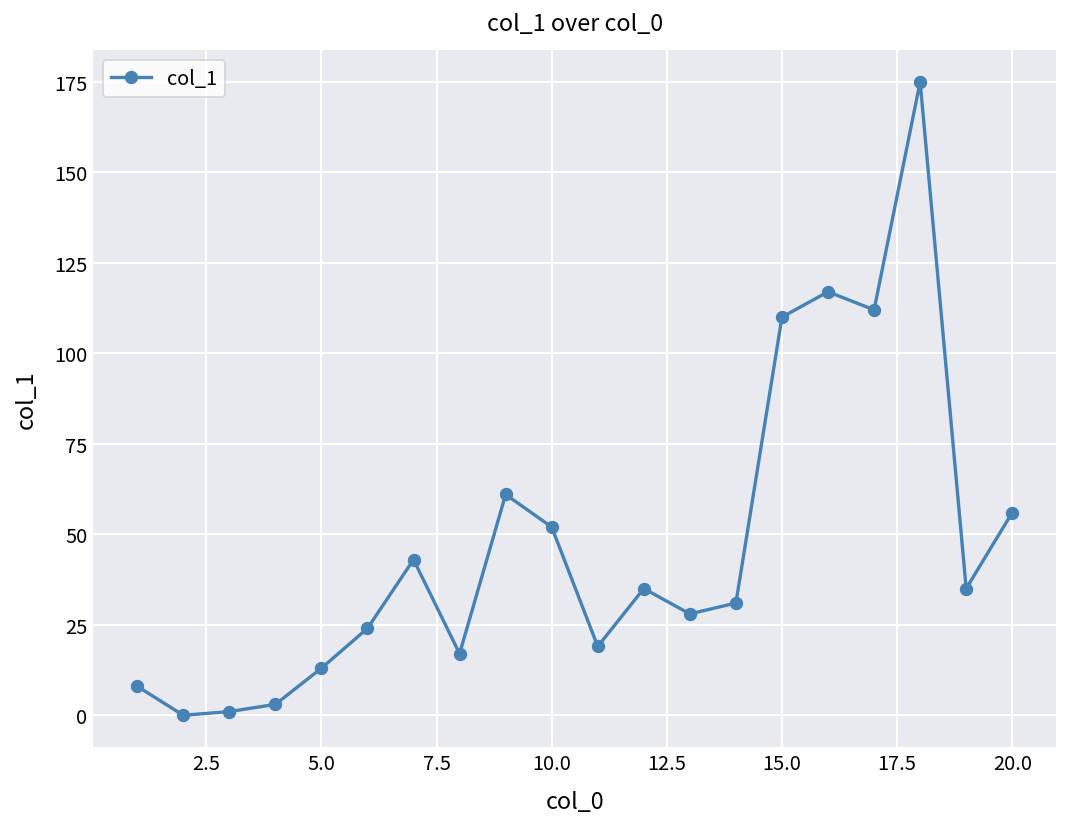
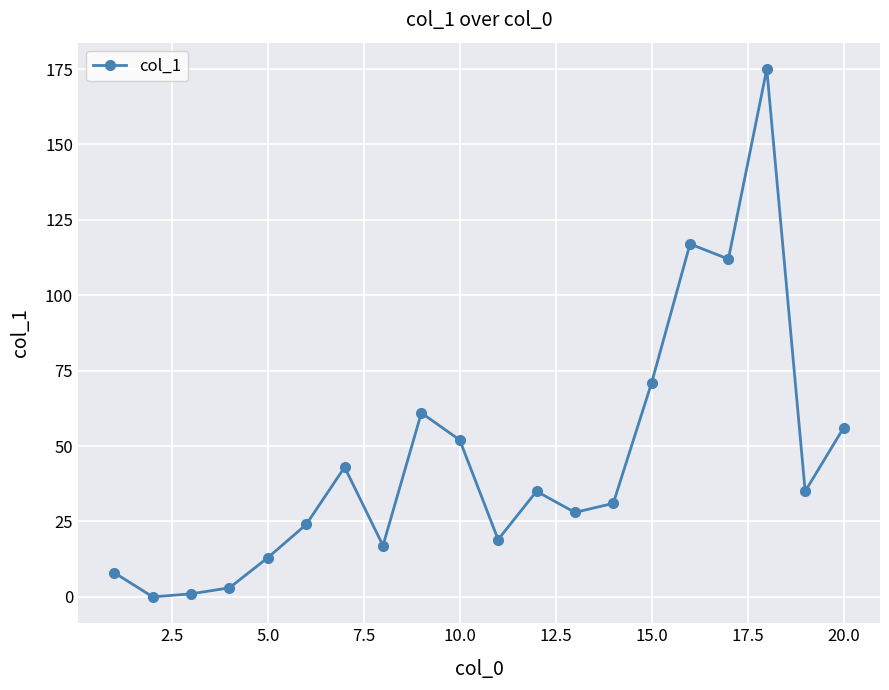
15.0: 110 -> 71
